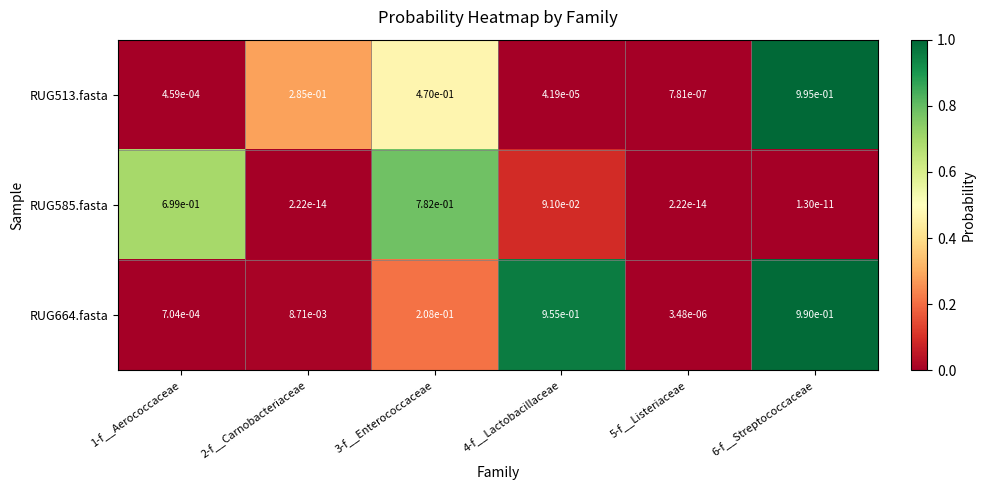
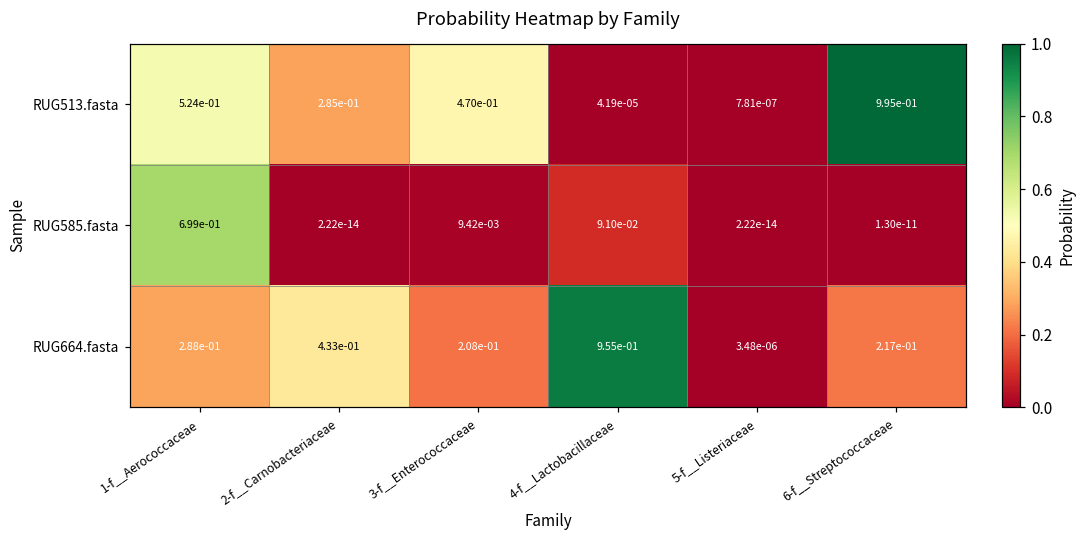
RUG513.fasta, 1-f__Aerococcaceae: 4.59e-04 -> 5.24e-01
RUG585.fasta, 3-f__Enterococcaceae: 7.82e-01 -> 9.42e-03
RUG664.fasta, 1-f__Aerococcaceae: 7.04e-04 -> 2.88e-01
RUG664.fasta, 2-f__Carnobacteriaceae: 8.71e-03 -> 4.33e-01
RUG664.fasta, 6-f__Streptococcaceae: 9.90e-01 -> 2.17e-01
